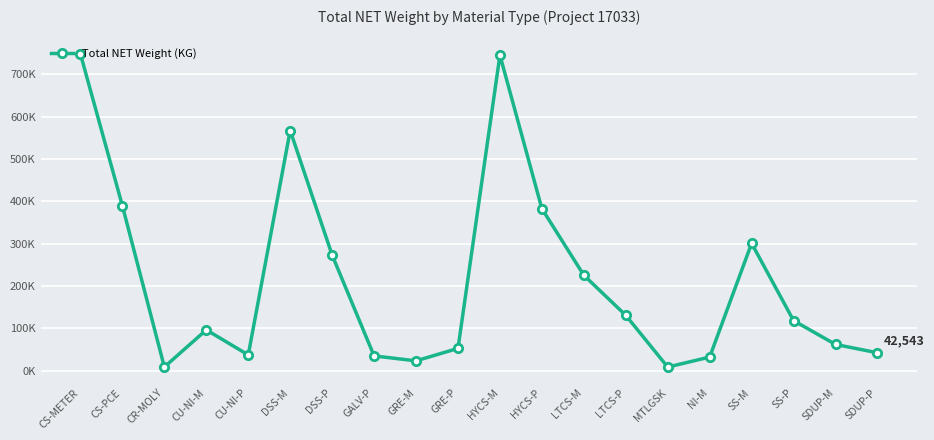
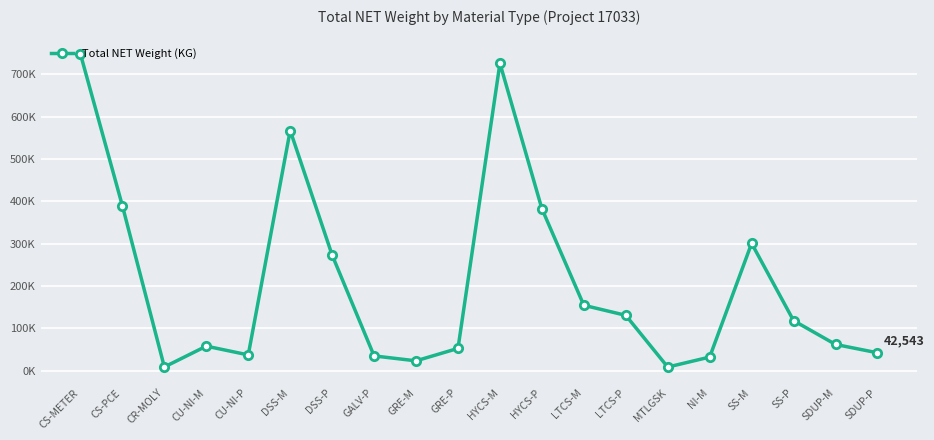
CU-NI-M: 100000 -> 60000
HYCS-M: 740000 -> 730000
LTCS-M: 230000 -> 150000
